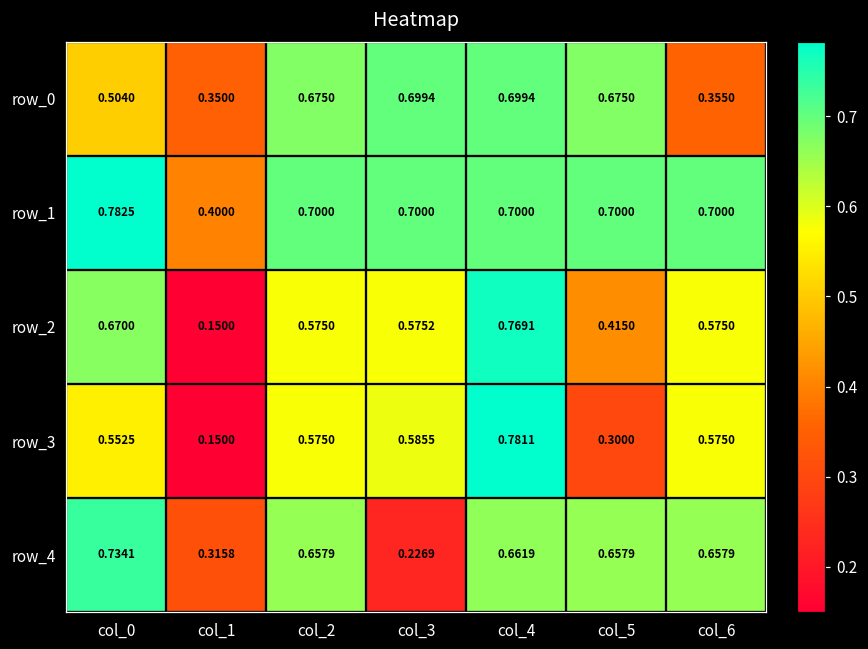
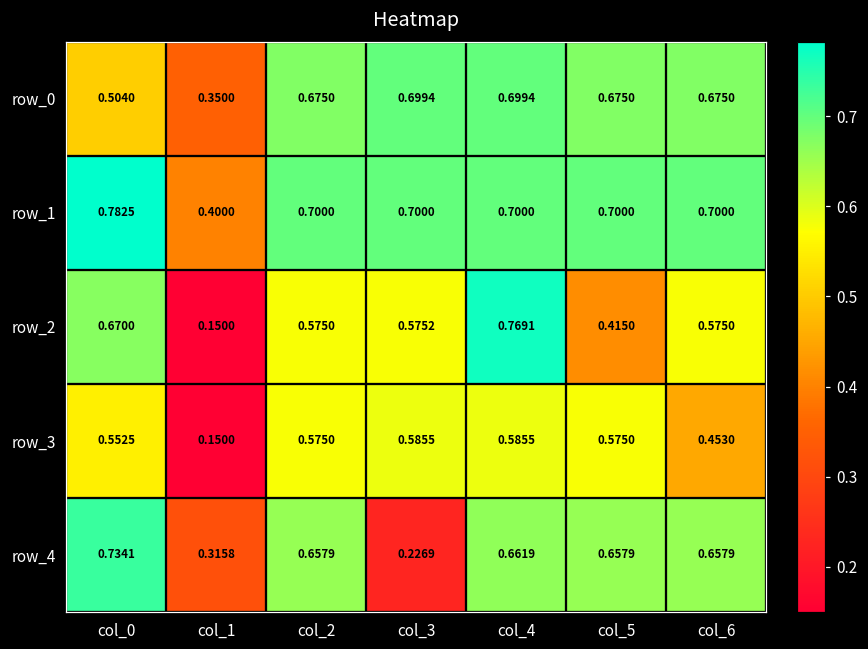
row_0, col_6: 0.3550 -> 0.6750
row_3, col_4: 0.7811 -> 0.5855
row_3, col_5: 0.3000 -> 0.5750
row_3, col_6: 0.5750 -> 0.4530
